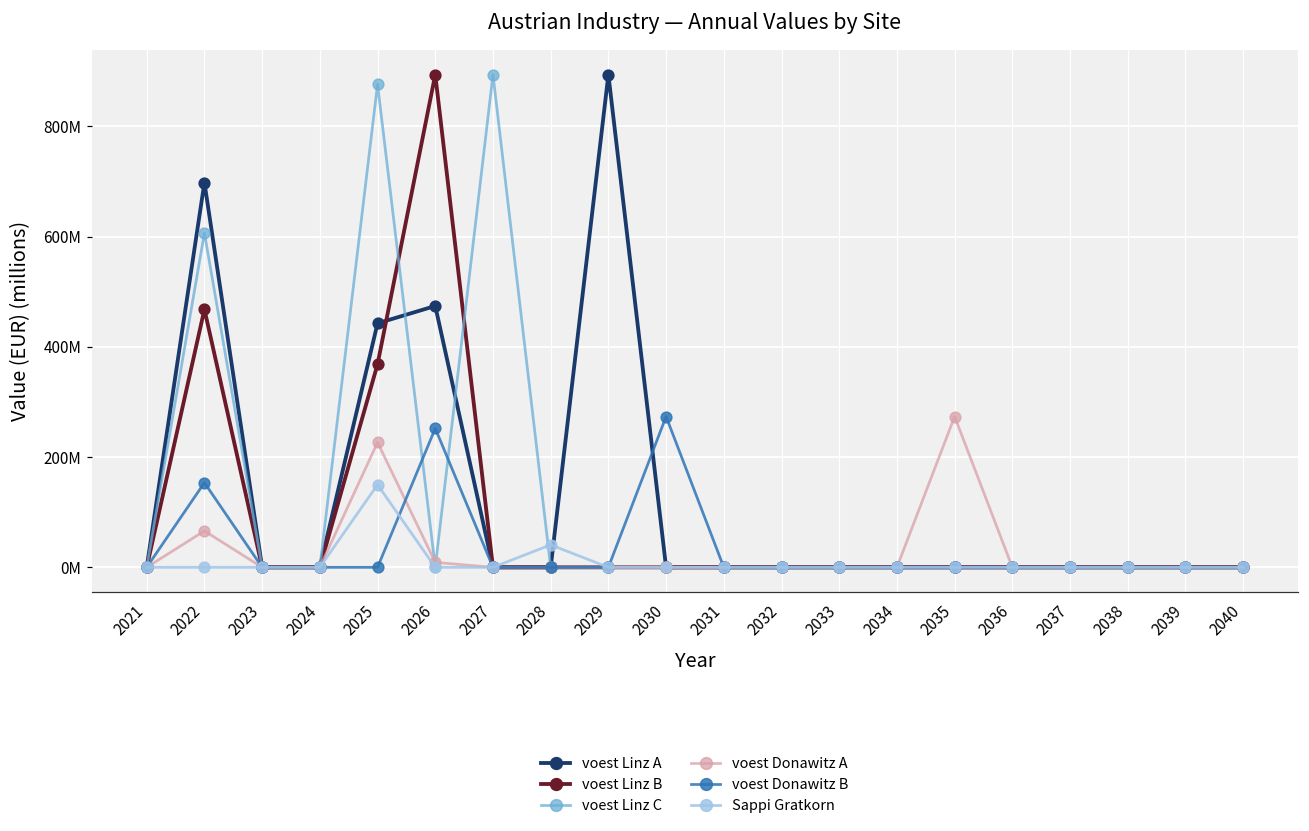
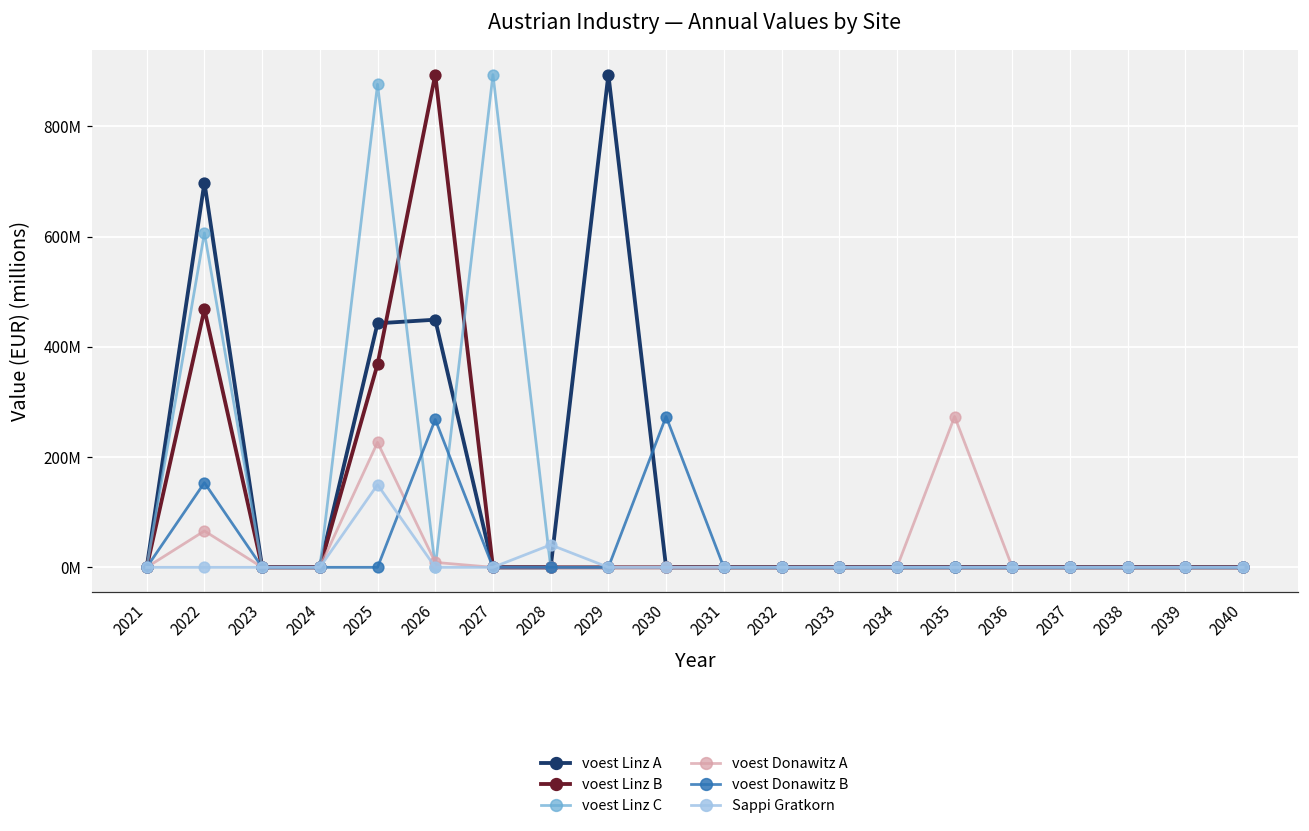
voest Linz A, 2026: 470000000 -> 450000000
voest Donawitz B, 2026: 250000000 -> 270000000
